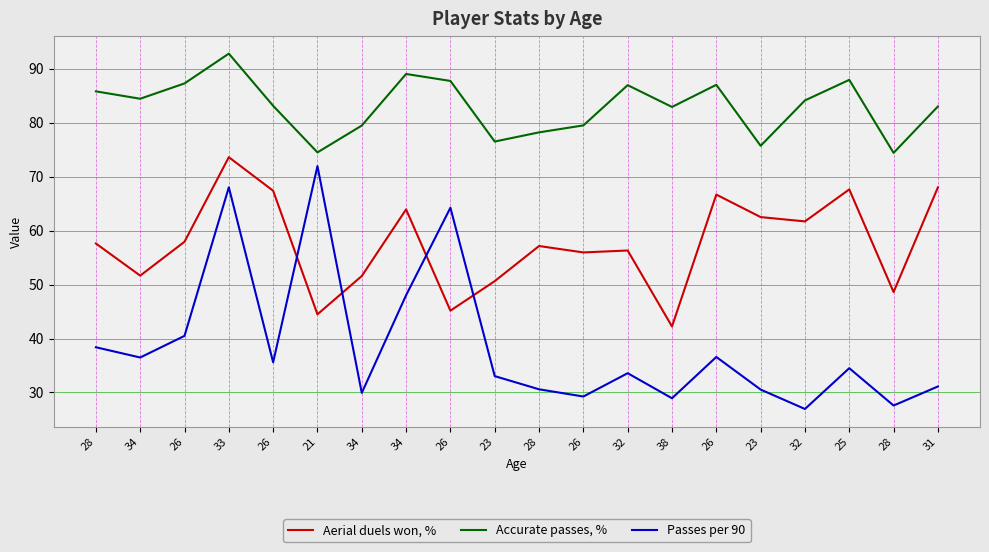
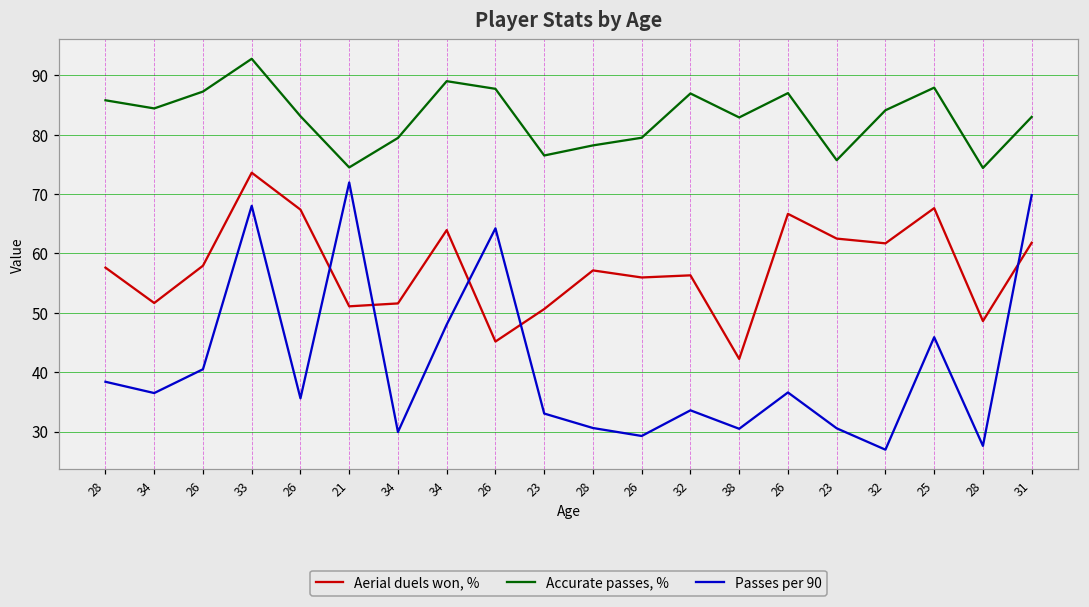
Aerial duels won, %, 21: 44 -> 51
Passes per 90, 38: 29 -> 30
Passes per 90, 25: 35 -> 46
Aerial duels won, %, 31: 68 -> 62
Passes per 90, 31: 31 -> 70
